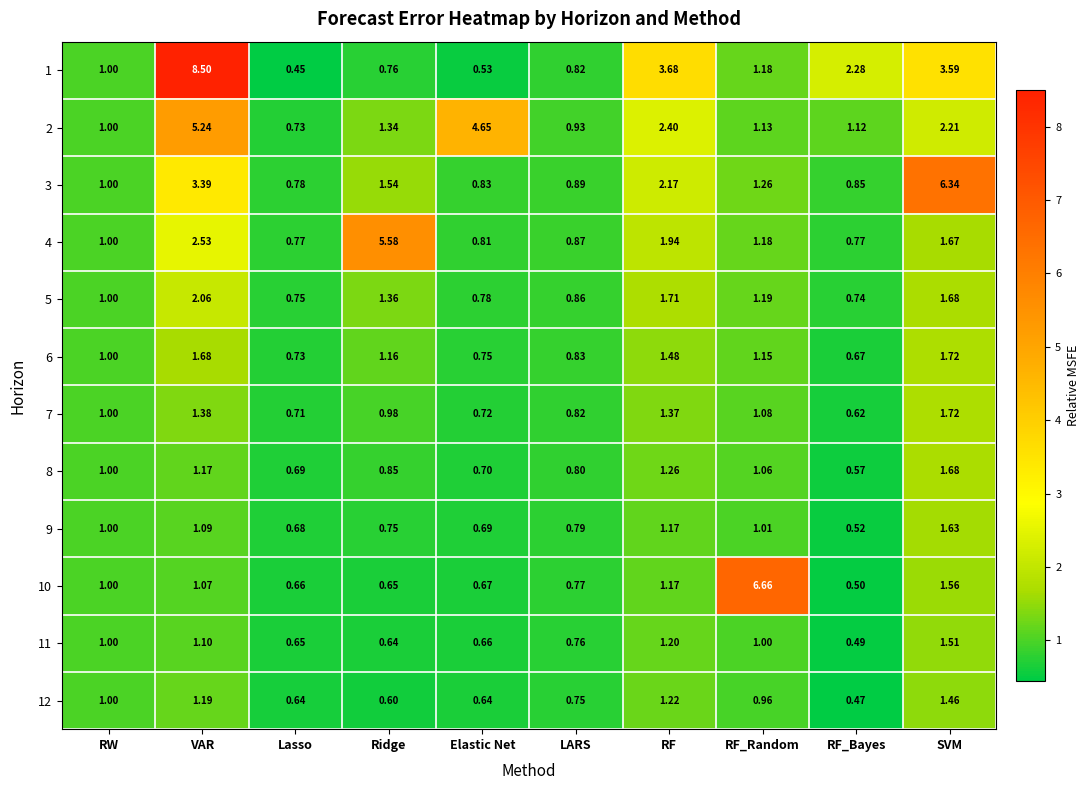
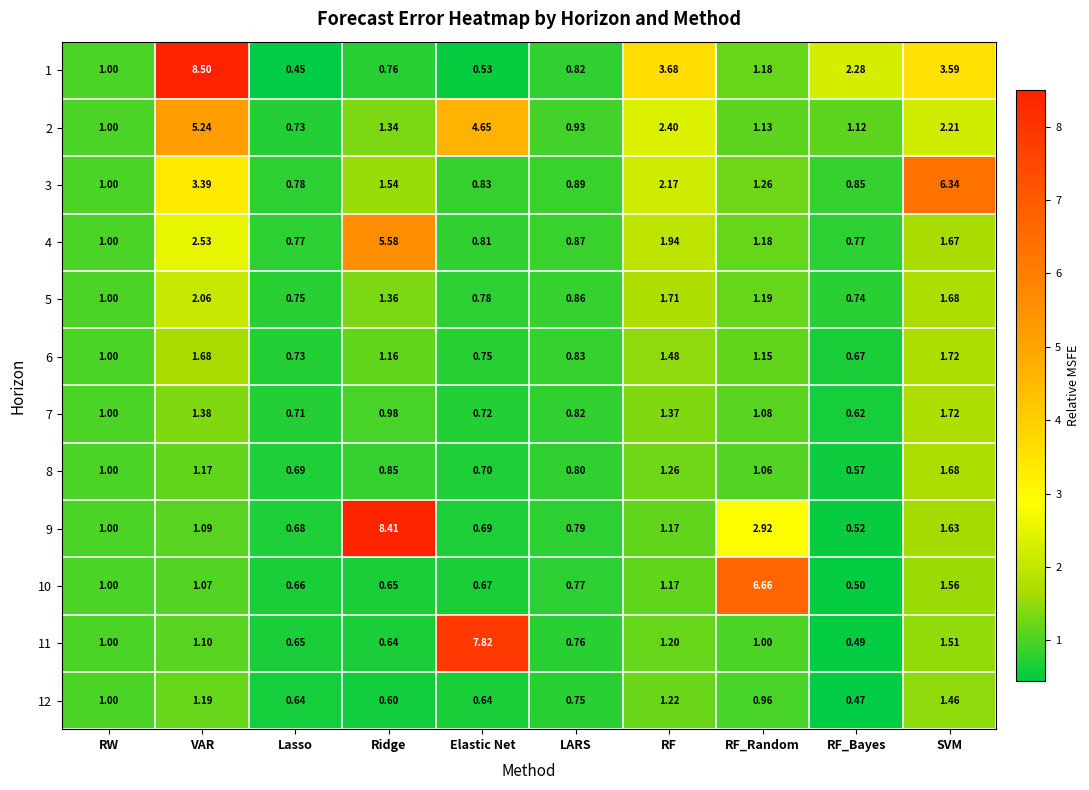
9, Ridge: 0.75 -> 8.41
9, RF_Random: 1.01 -> 2.92
11, Elastic Net: 0.66 -> 7.82
